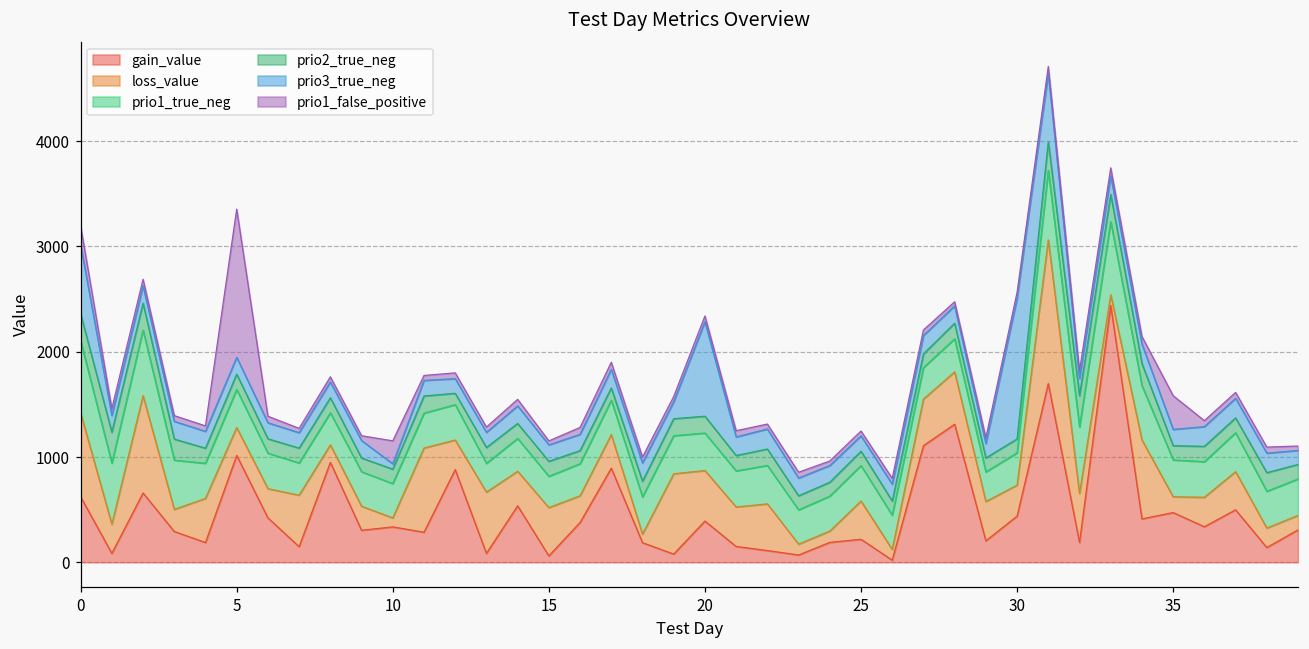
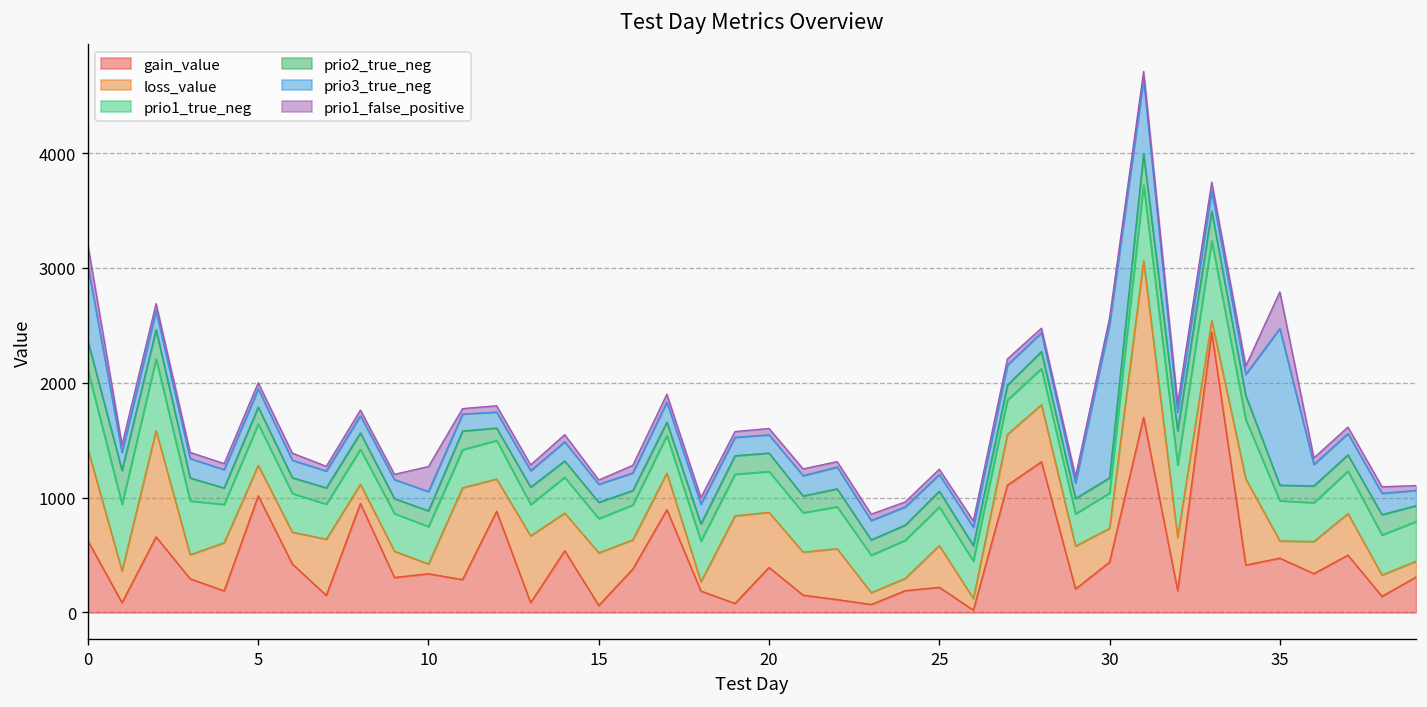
prio1_false_positive, 5: 1400 -> 100
prio3_true_neg, 10: 100 -> 200
prio3_true_neg, 20: 900 -> 200
prio3_true_neg, 35: 200 -> 1400
